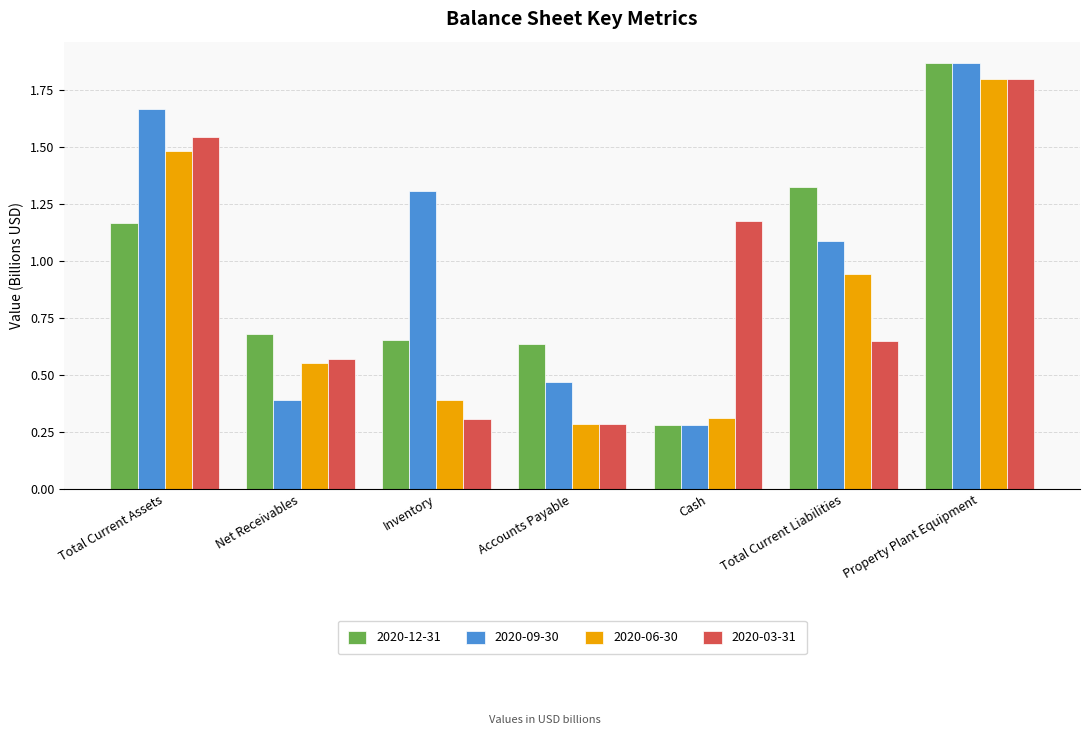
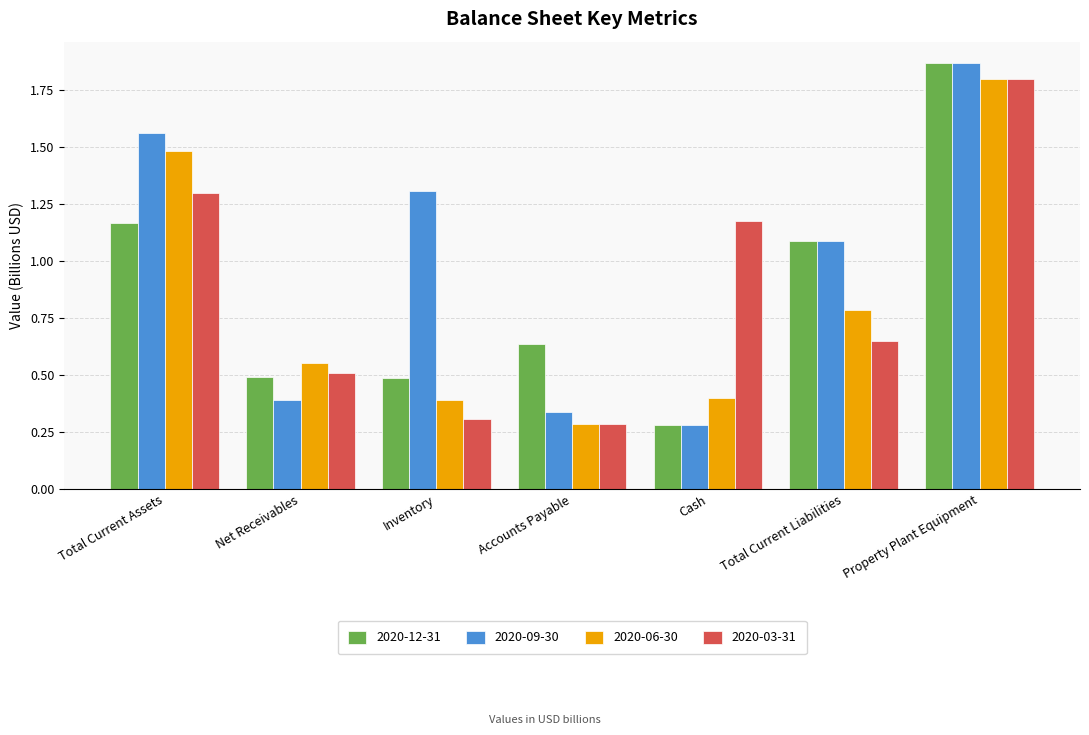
2020-09-30, Total Current Assets: 1.67 -> 1.56
2020-03-31, Total Current Assets: 1.55 -> 1.30
2020-12-31, Net Receivables: 0.68 -> 0.49
2020-03-31, Net Receivables: 0.57 -> 0.51
2020-12-31, Inventory: 0.66 -> 0.49
2020-09-30, Accounts Payable: 0.47 -> 0.34
2020-06-30, Cash: 0.31 -> 0.40
2020-12-31, Total Current Liabilities: 1.33 -> 1.09
2020-06-30, Total Current Liabilities: 0.94 -> 0.79
